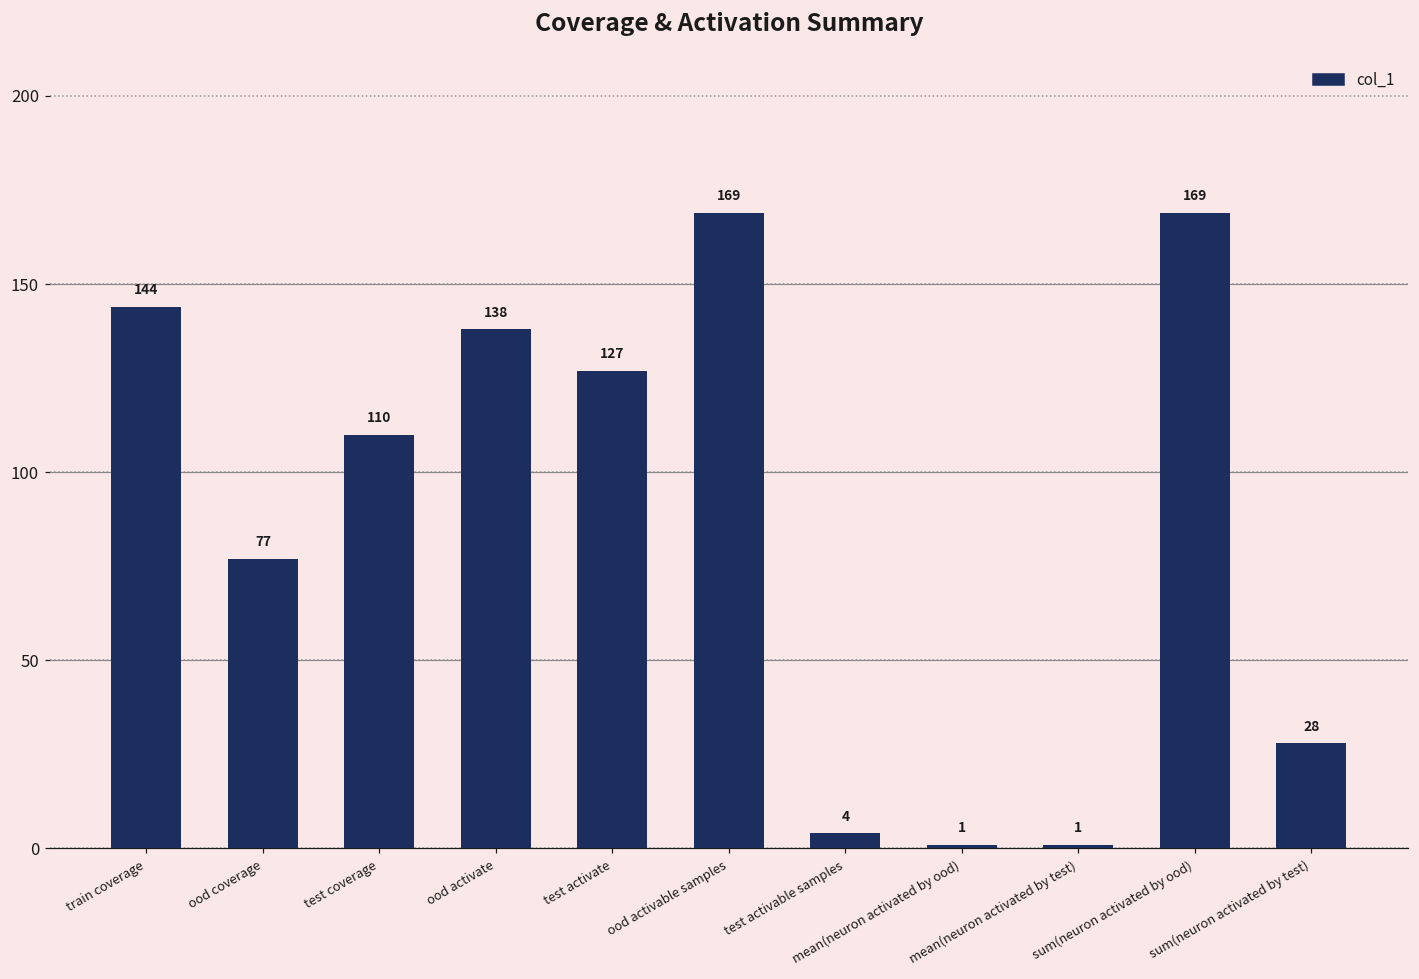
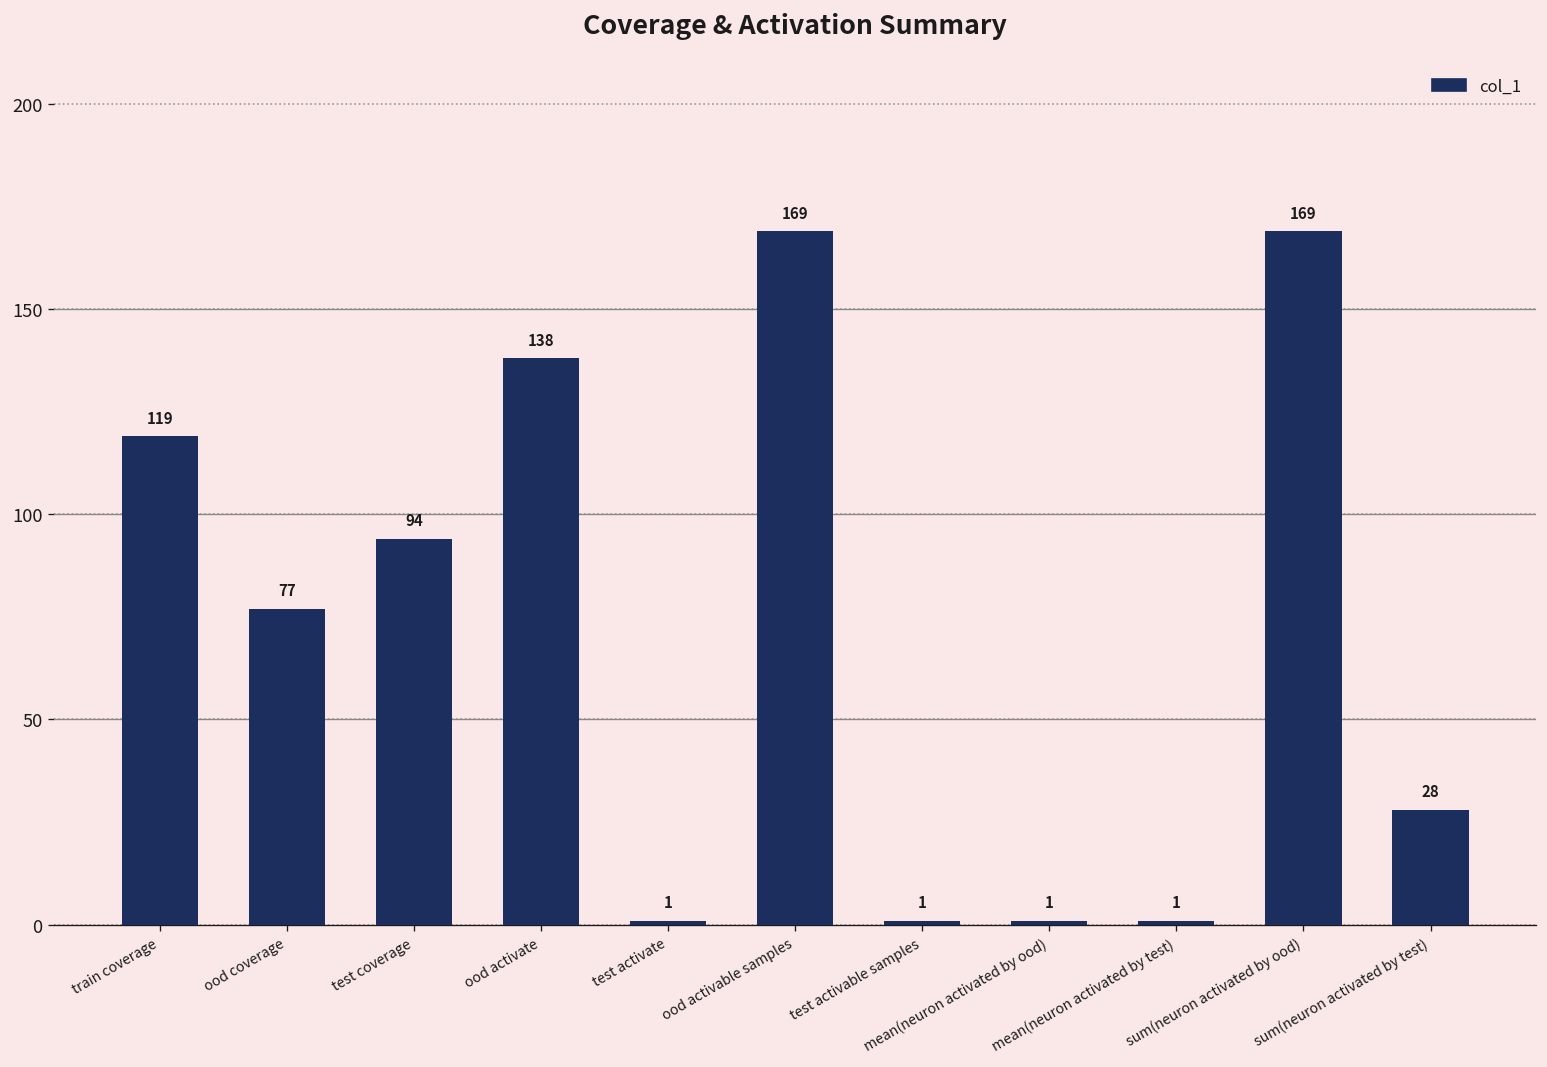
train coverage: 144 -> 119
test coverage: 110 -> 94
test activate: 127 -> 1
test activable samples: 4 -> 1
